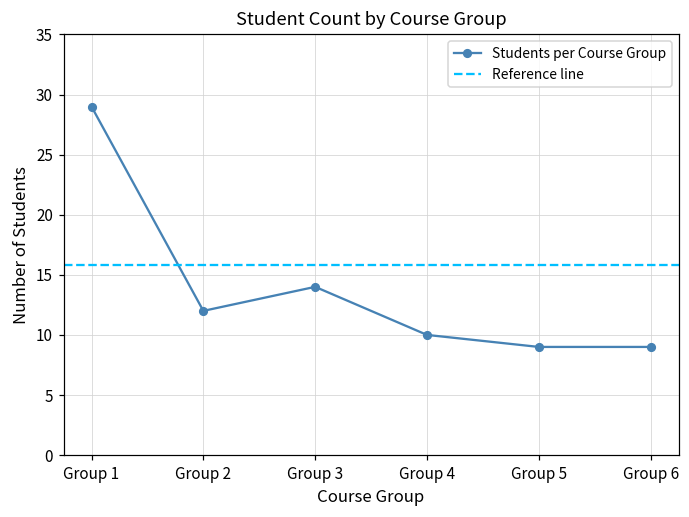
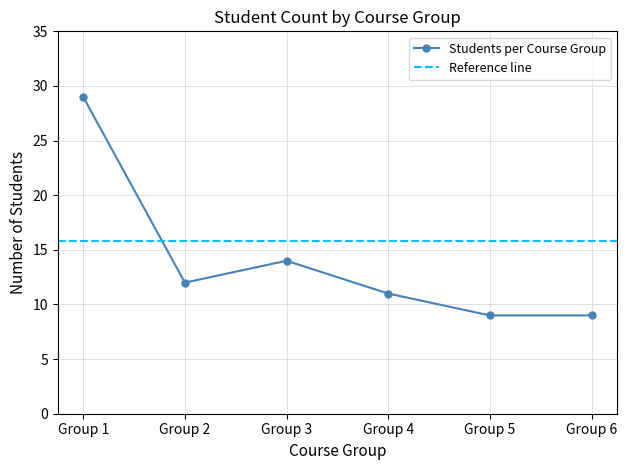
Group 4: 10 -> 11
